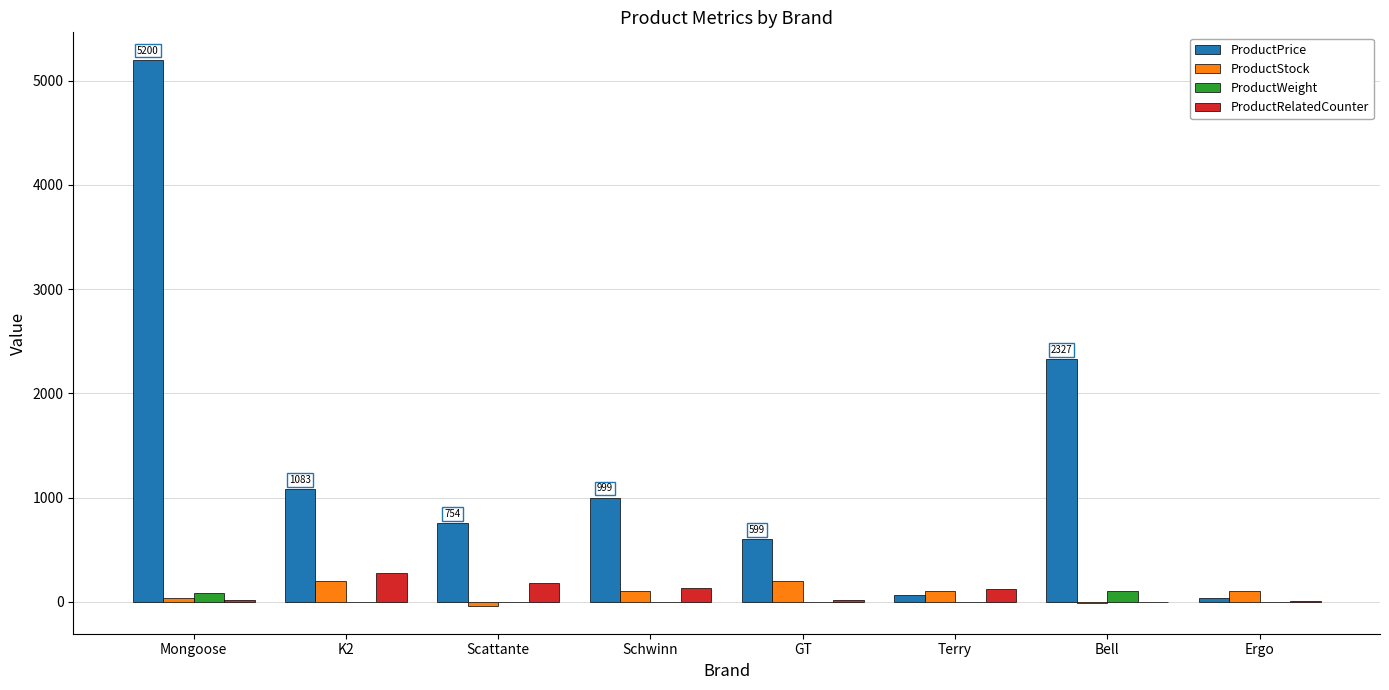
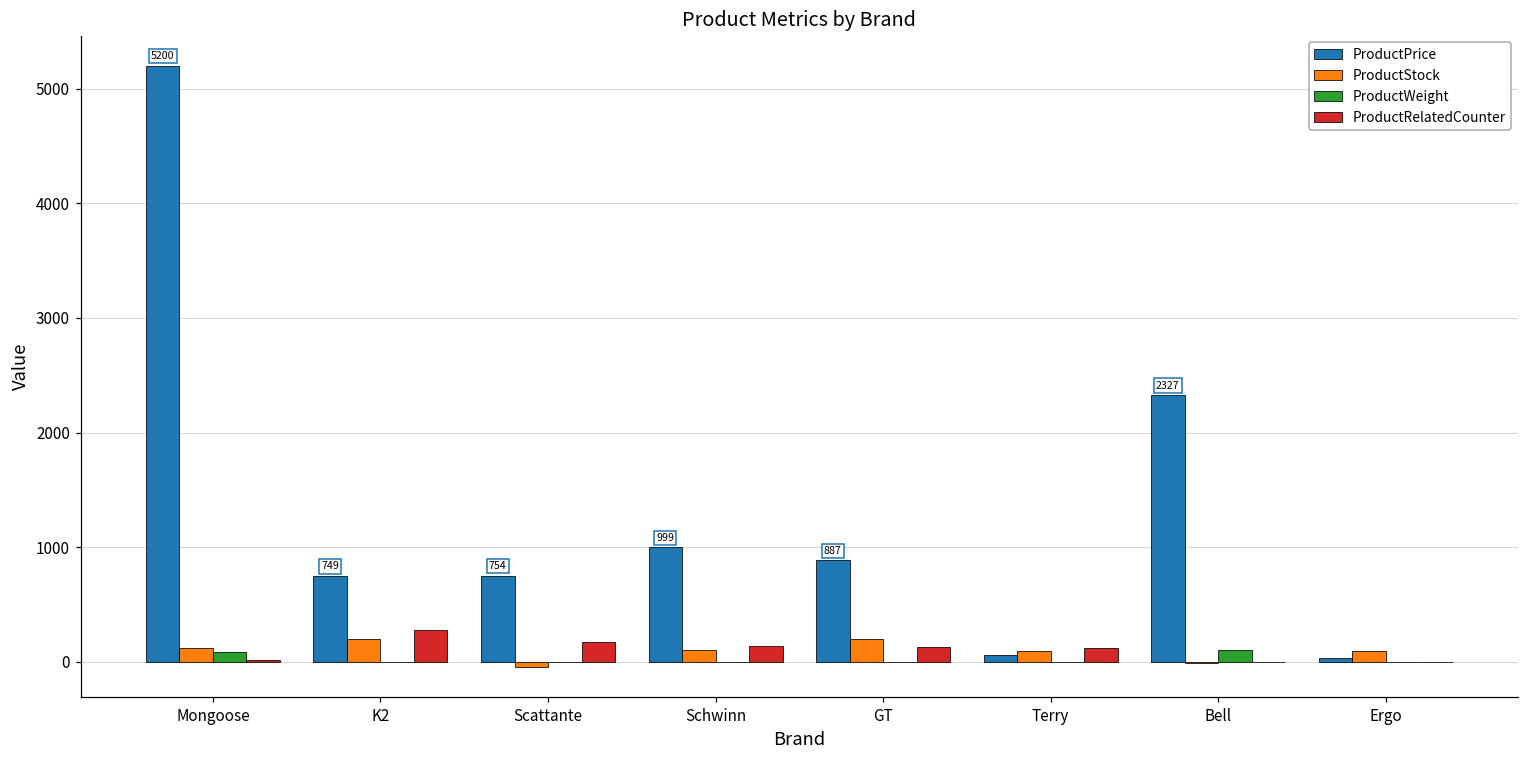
ProductStock, Mongoose: 40 -> 120
ProductPrice, K2: 1083 -> 749
ProductPrice, GT: 599 -> 887
ProductRelatedCounter, GT: 10 -> 130
